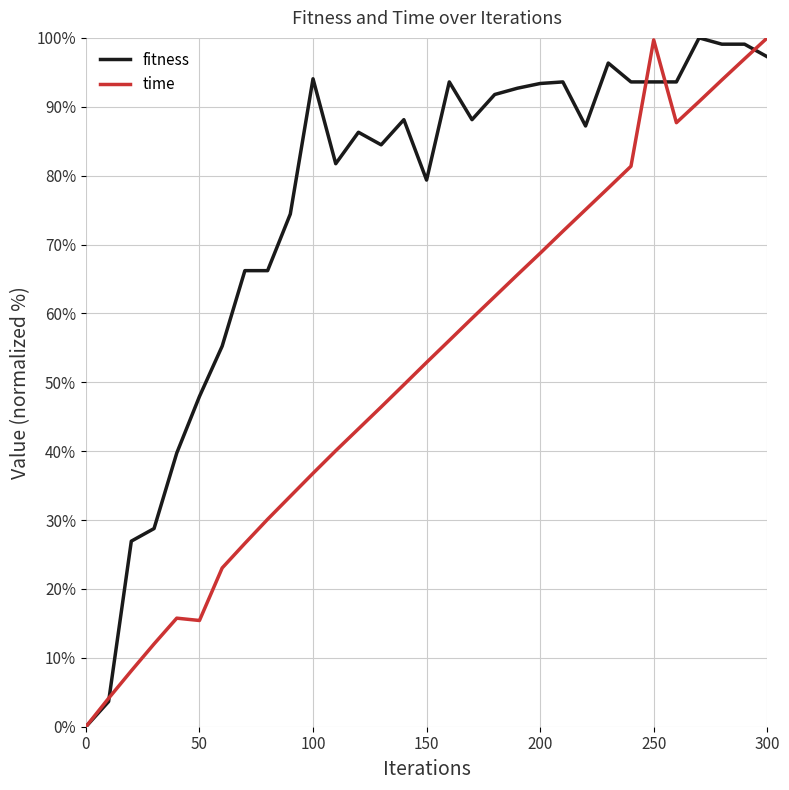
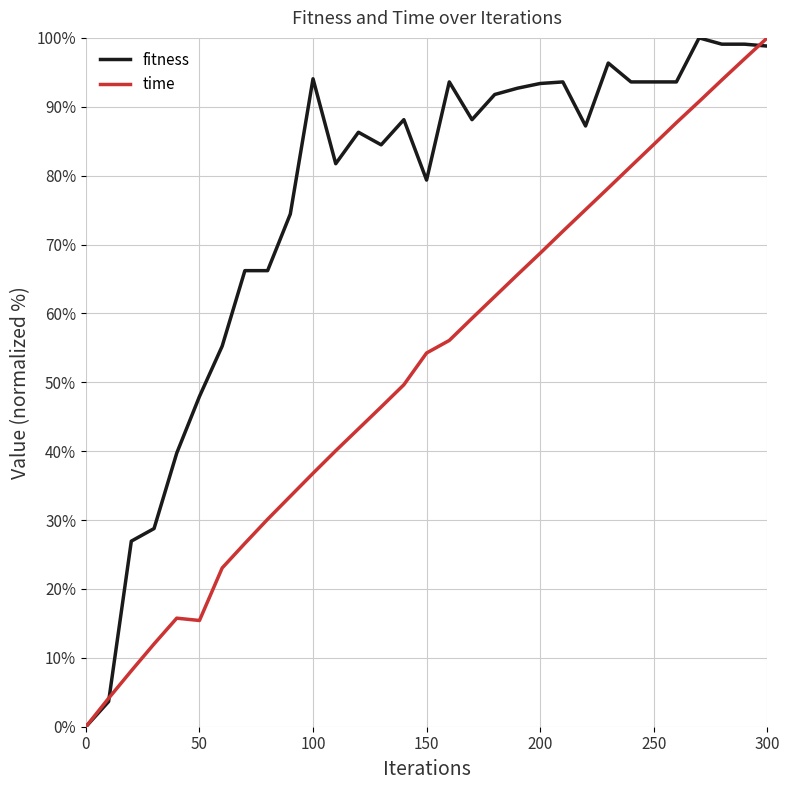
time, 150: 53% -> 54%
time, 250: 100% -> 85%
fitness, 300: 97% -> 99%
